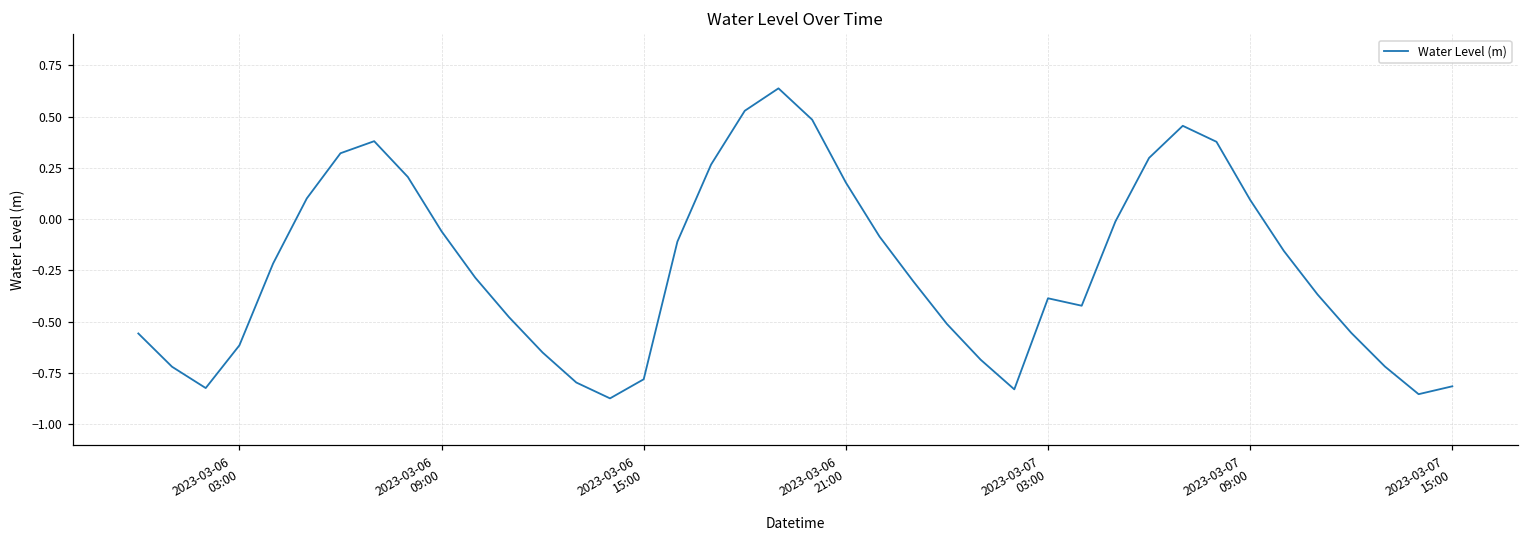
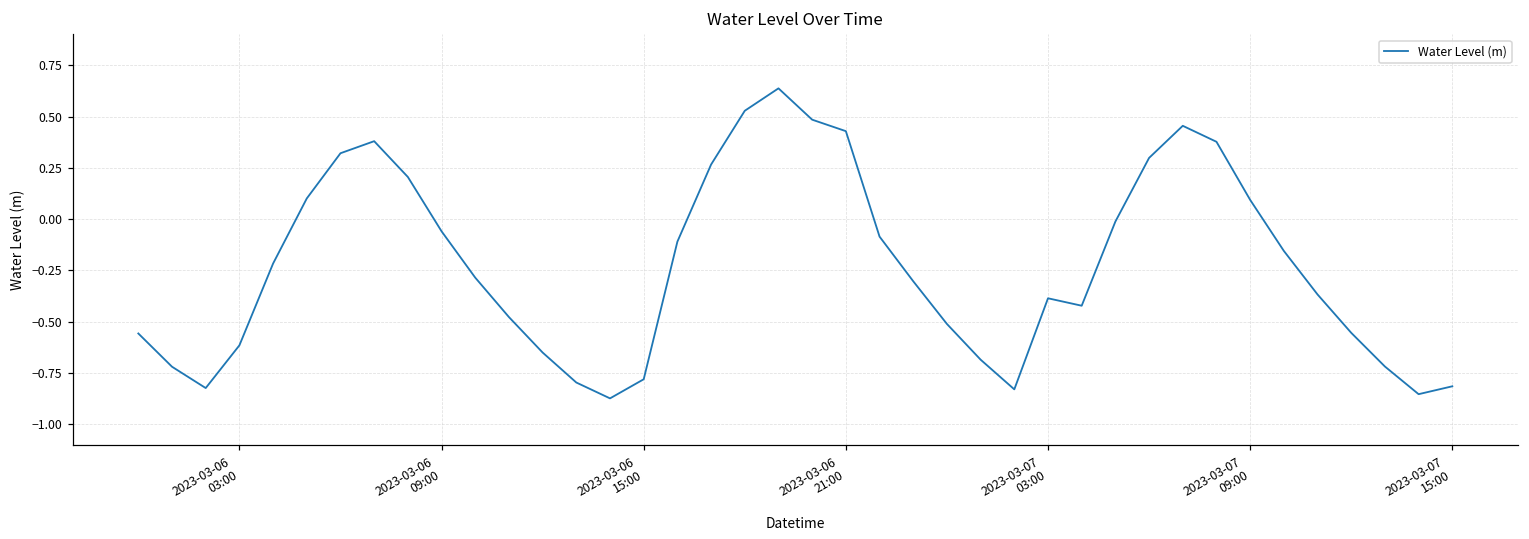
2023-03-06 21:00: 0.18 -> 0.43
